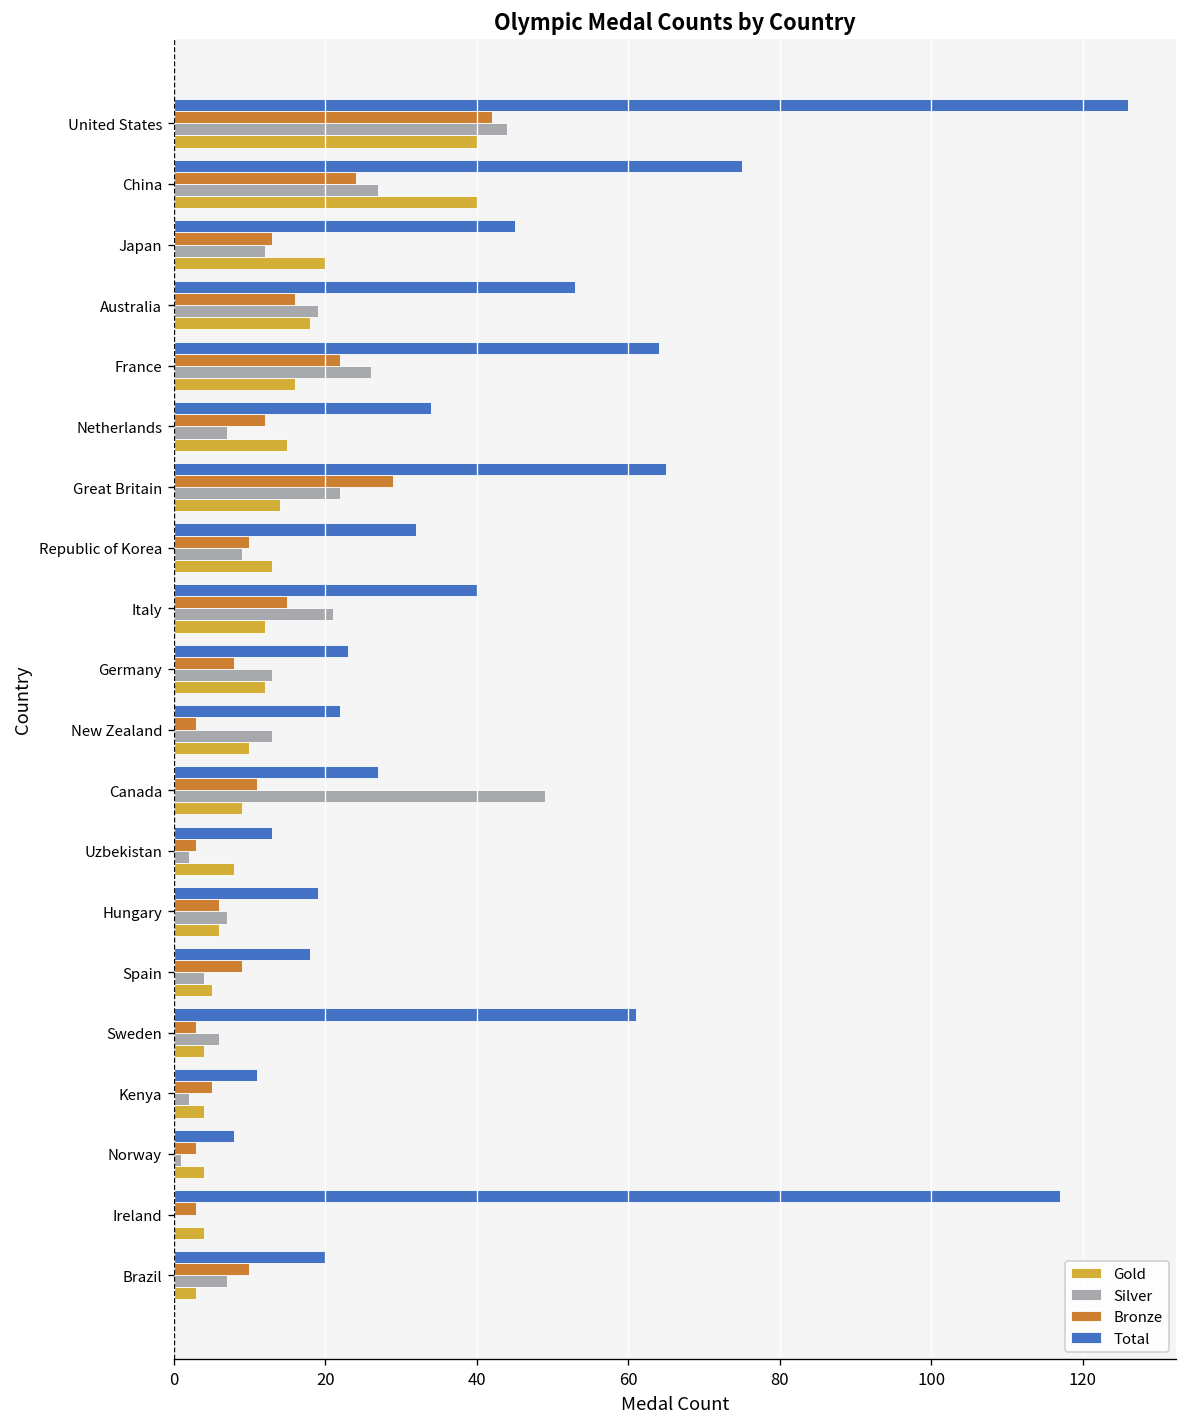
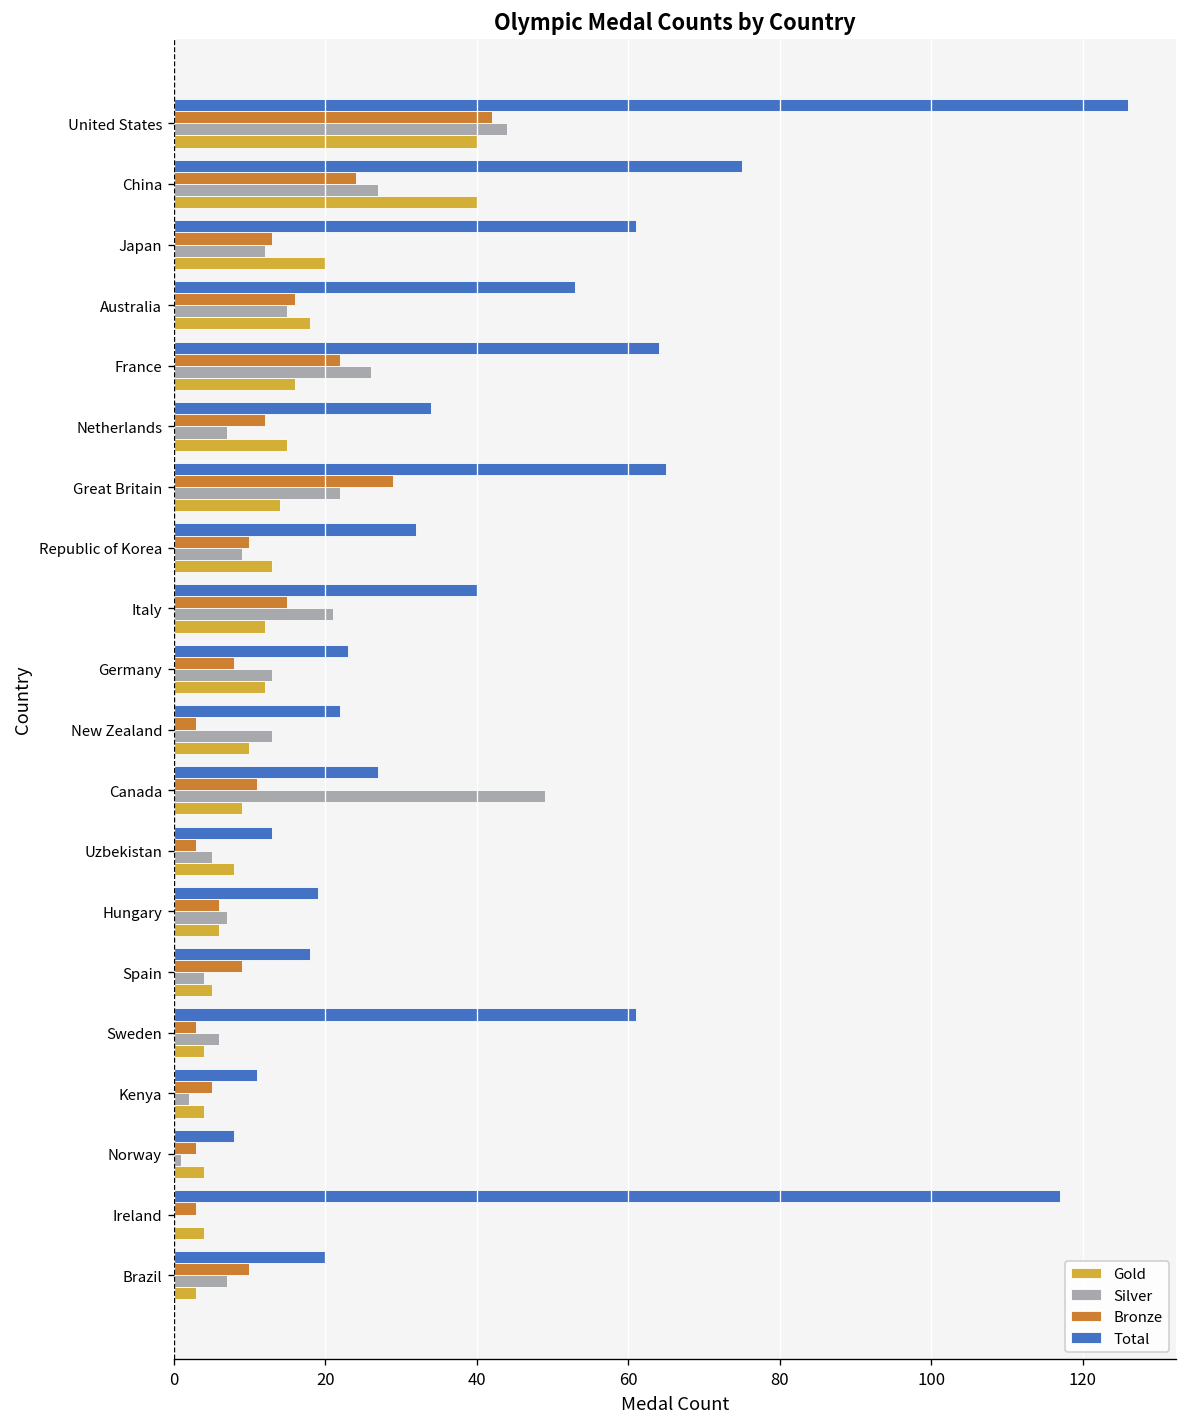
Total, Japan: 45 -> 61
Silver, Australia: 19 -> 15
Silver, Uzbekistan: 2 -> 5
